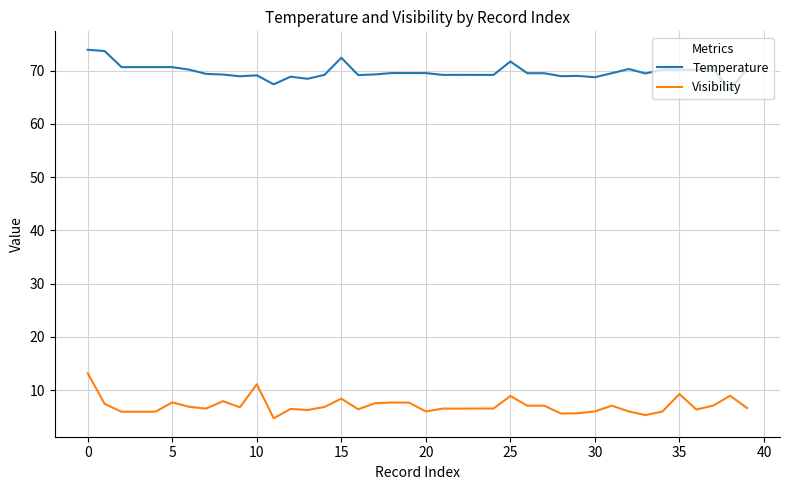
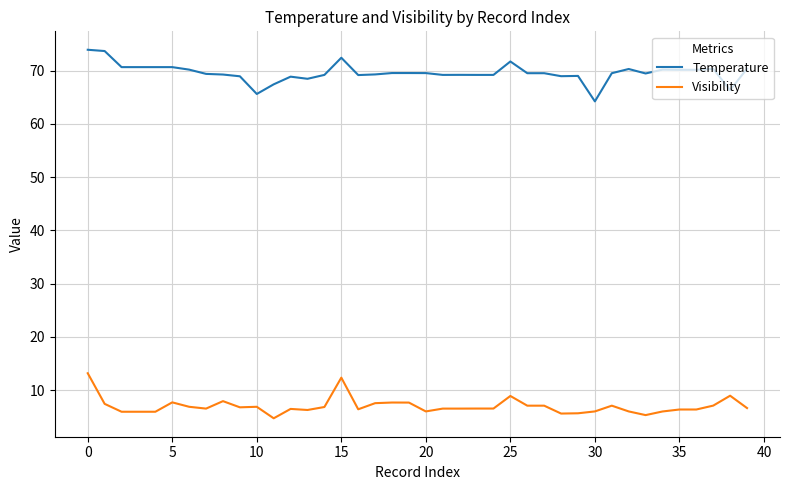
Temperature, 10: 69 -> 66
Visibility, 10: 11 -> 7
Visibility, 15: 8 -> 12
Temperature, 30: 69 -> 64
Visibility, 35: 9 -> 6
